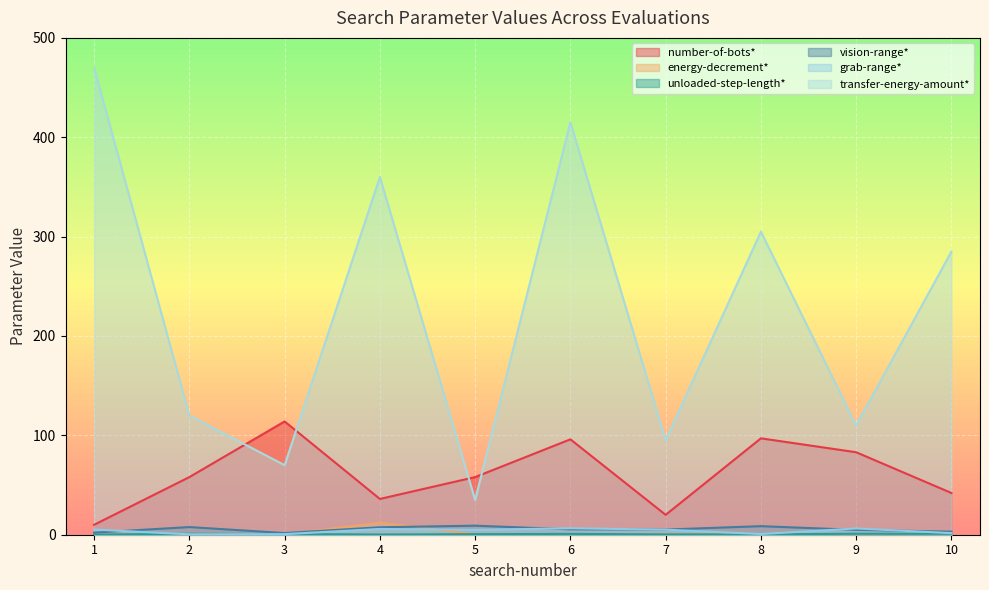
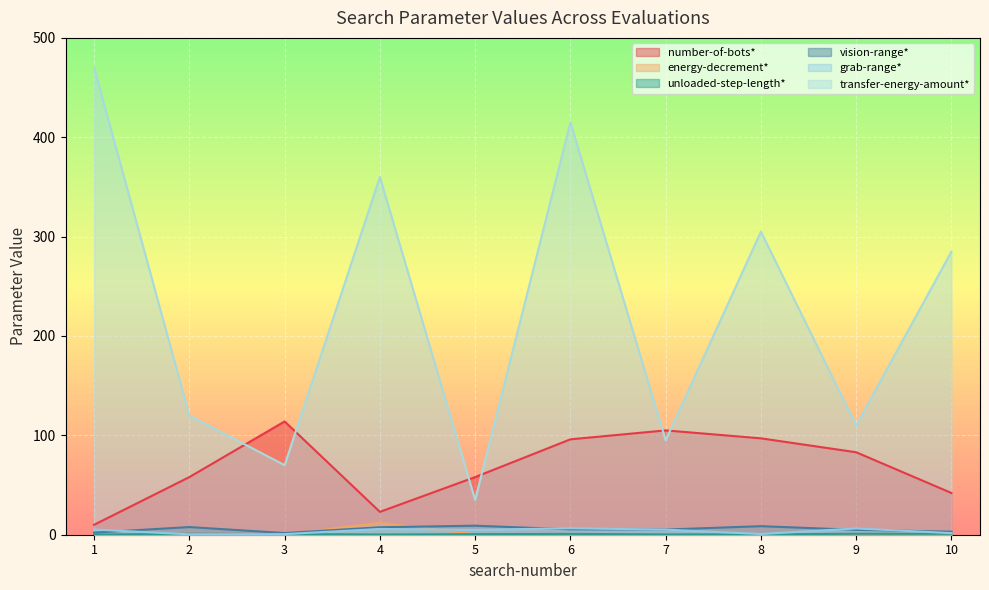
number-of-bots*, 4: 40 -> 20
number-of-bots*, 7: 20 -> 110
